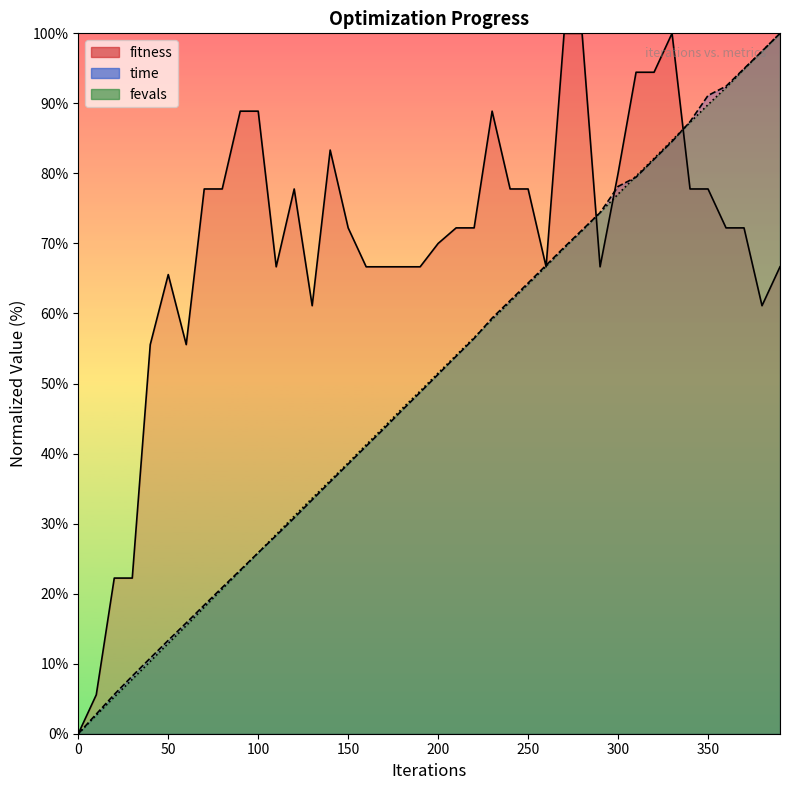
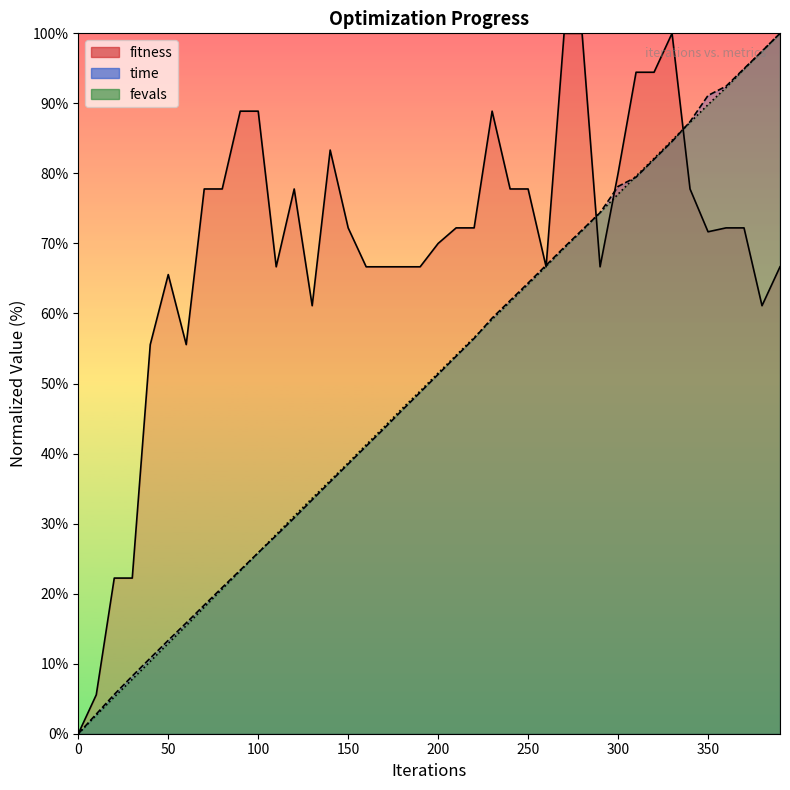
fitness, 350: 78% -> 72%
